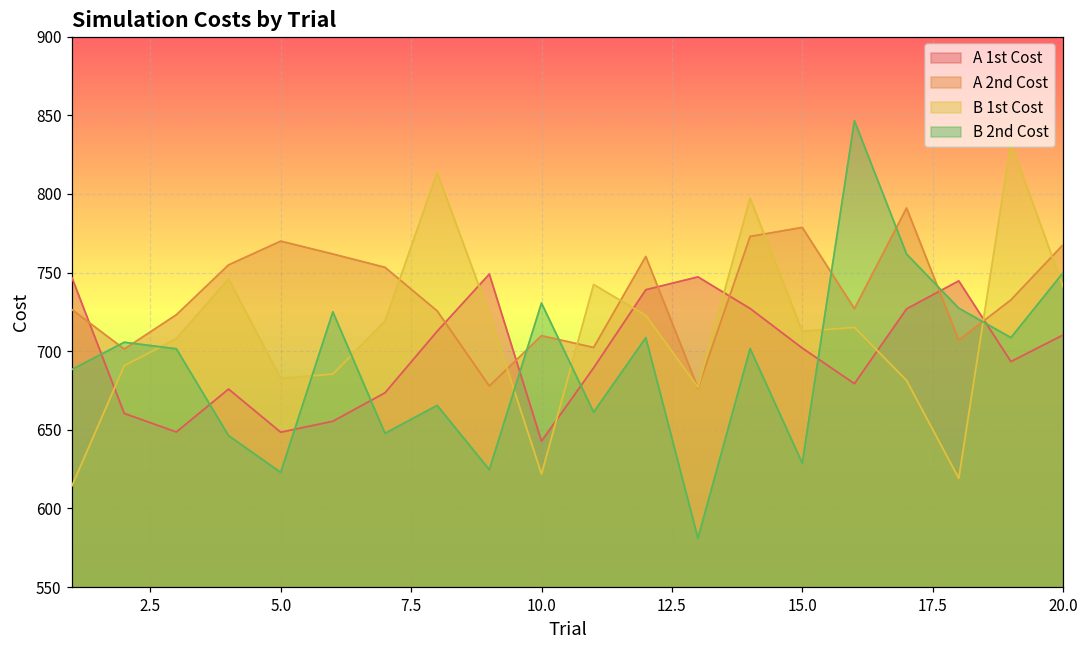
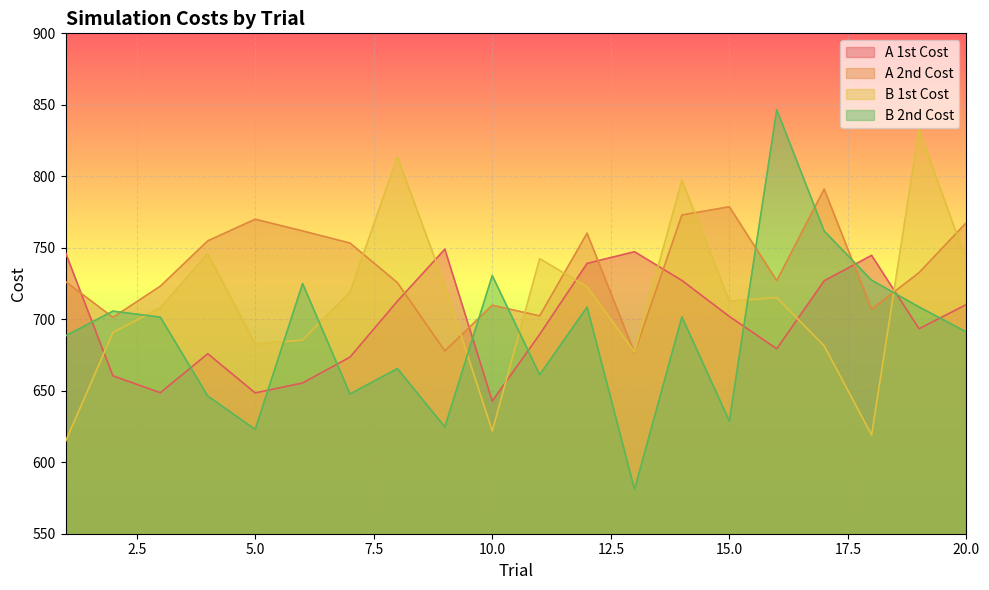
B 2nd Cost, 20.0: 750 -> 691
